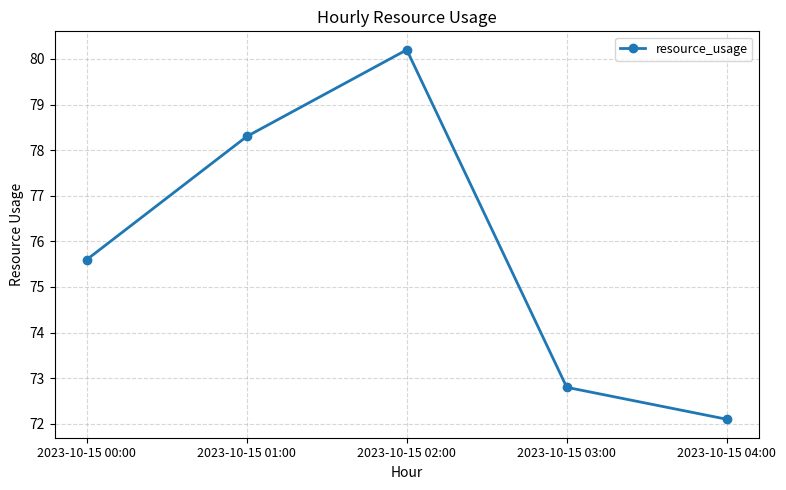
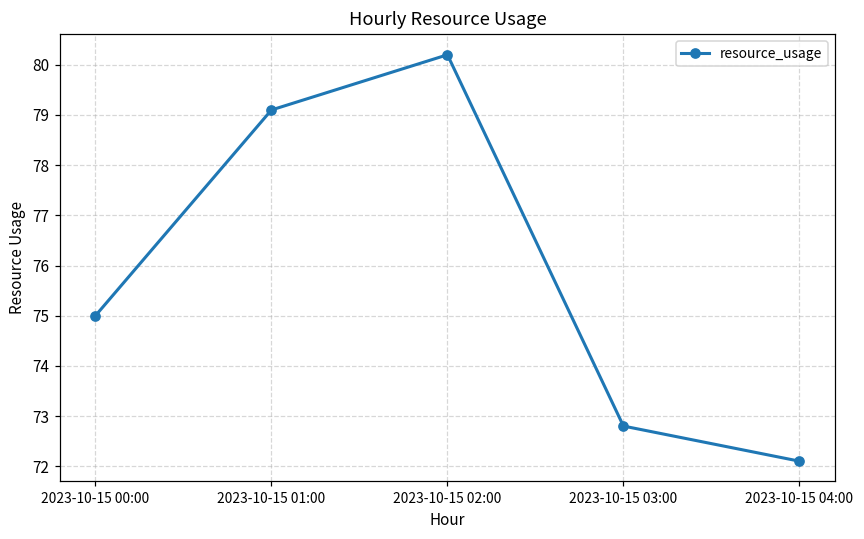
2023-10-15 00:00: 75.6 -> 75.0
2023-10-15 01:00: 78.3 -> 79.1
